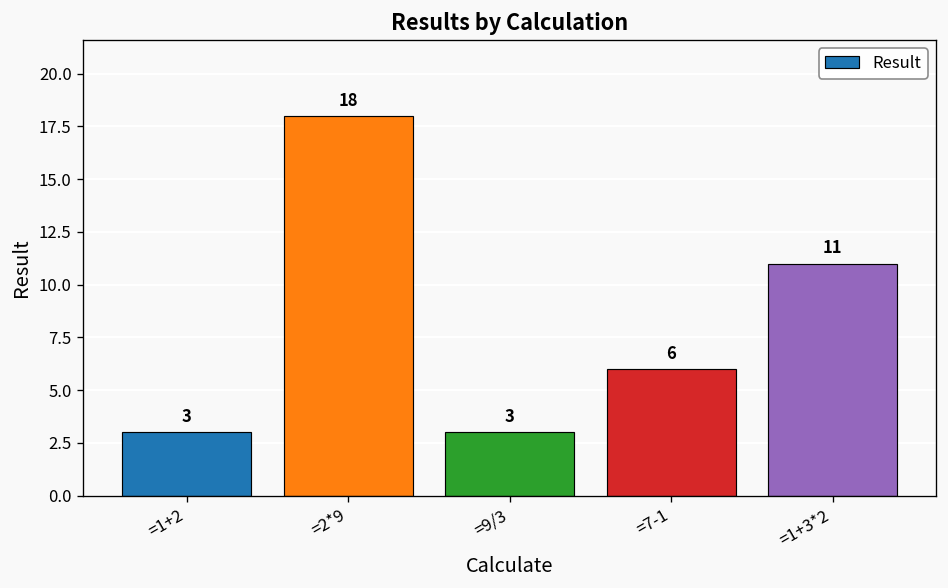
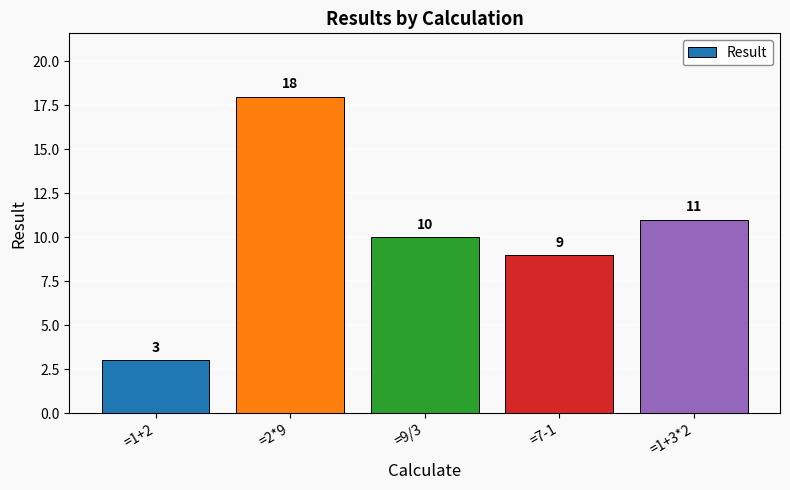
=9/3: 3 -> 10
=7-1: 6 -> 9
